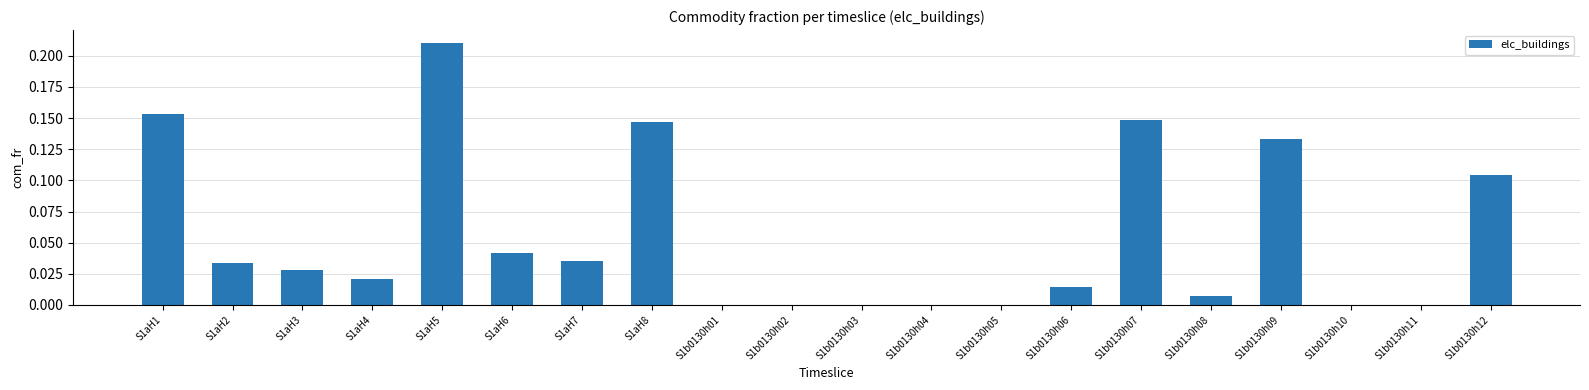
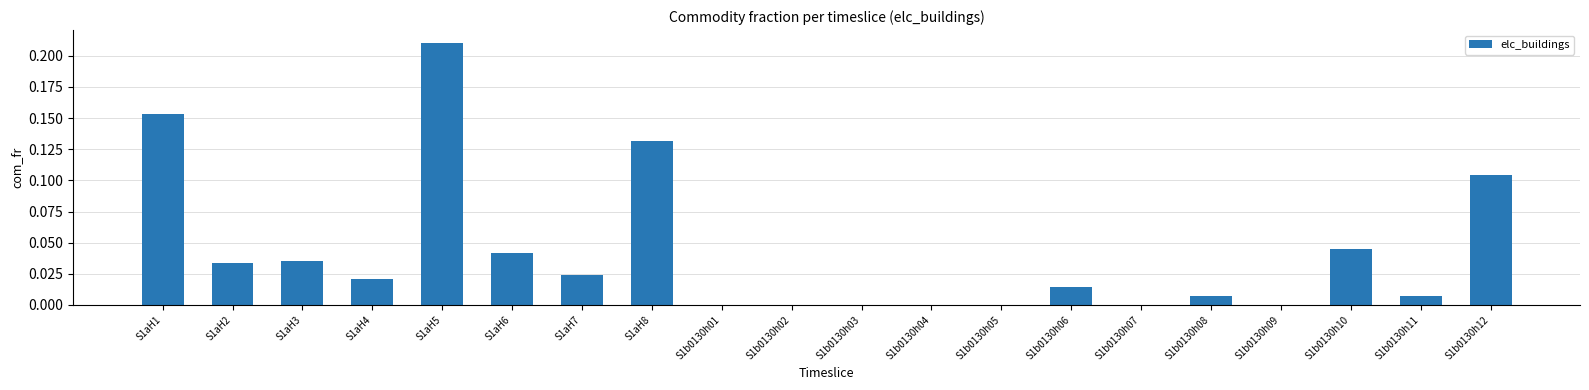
S1aH3: 0.028 -> 0.035
S1aH7: 0.035 -> 0.024
S1aH8: 0.147 -> 0.132
S1b0130h07: 0.148 -> 0.000
S1b0130h09: 0.133 -> 0.000
S1b0130h10: 0.000 -> 0.045
S1b0130h11: 0.000 -> 0.007
